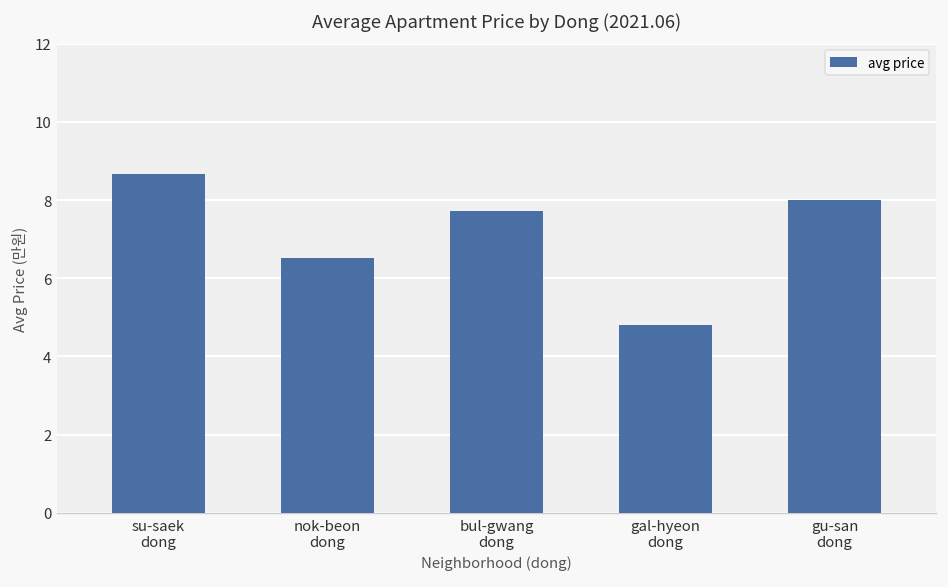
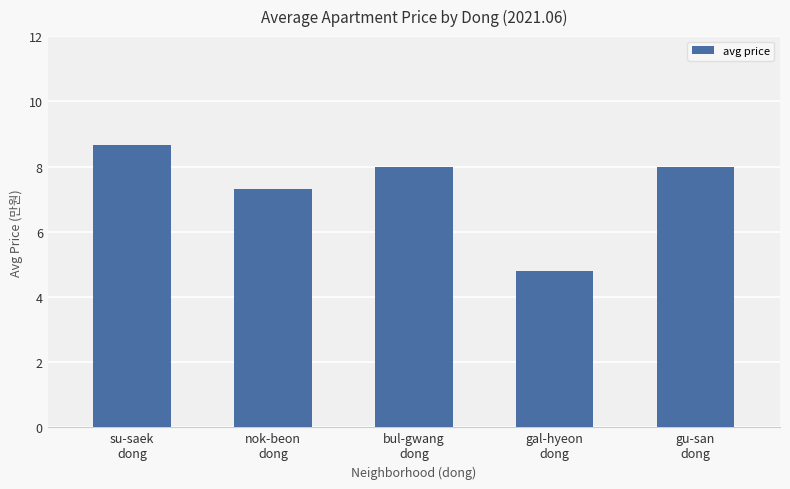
nok-beon dong: 6.5 -> 7.3
bul-gwang dong: 7.7 -> 8.0
